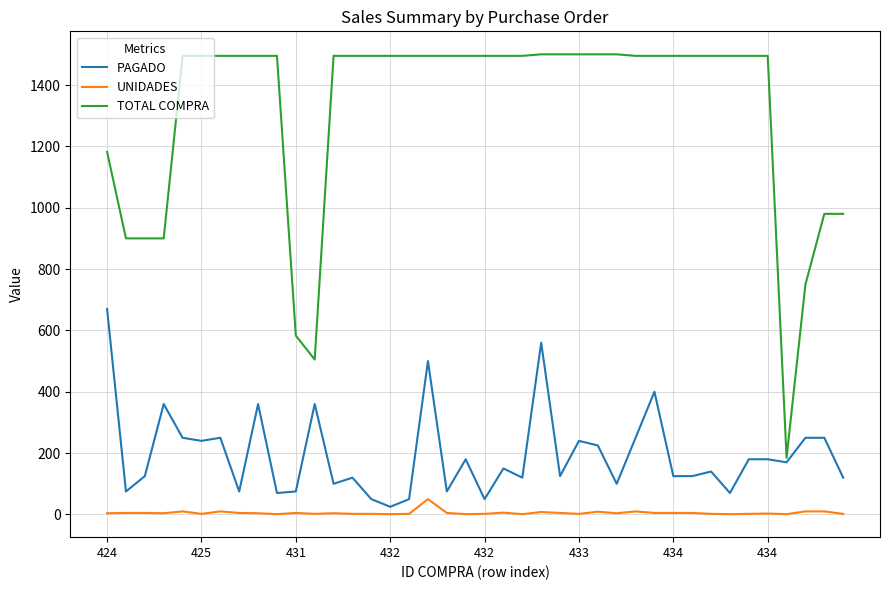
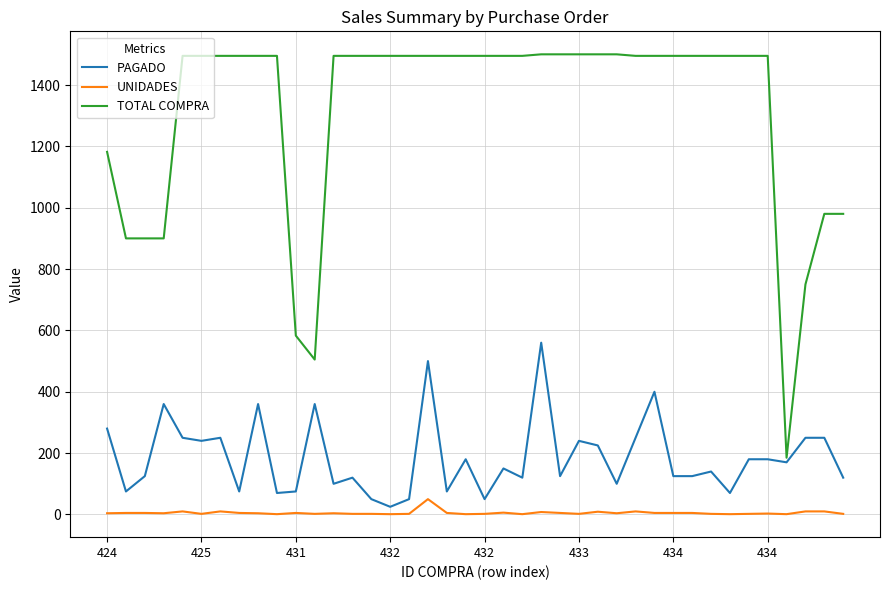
PAGADO, 424: 670 -> 280
